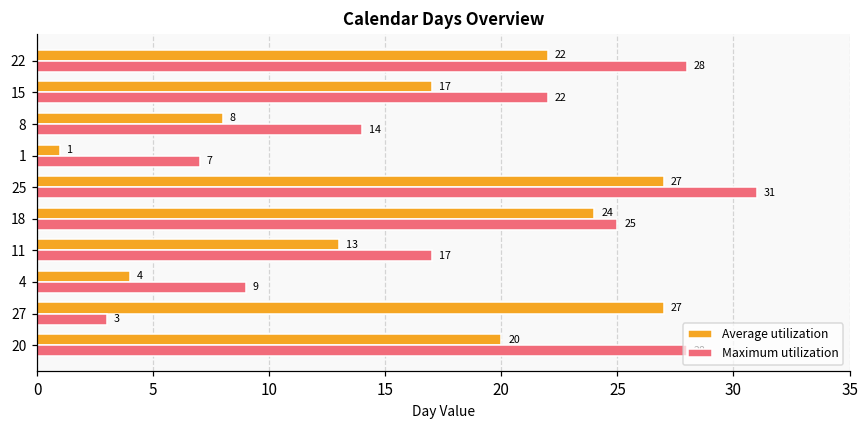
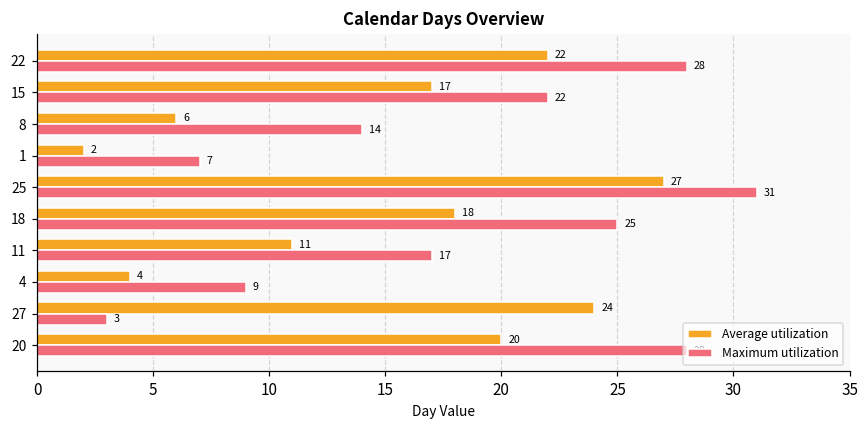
Average utilization, 8: 8 -> 6
Average utilization, 1: 1 -> 2
Average utilization, 18: 24 -> 18
Average utilization, 11: 13 -> 11
Average utilization, 27: 27 -> 24
